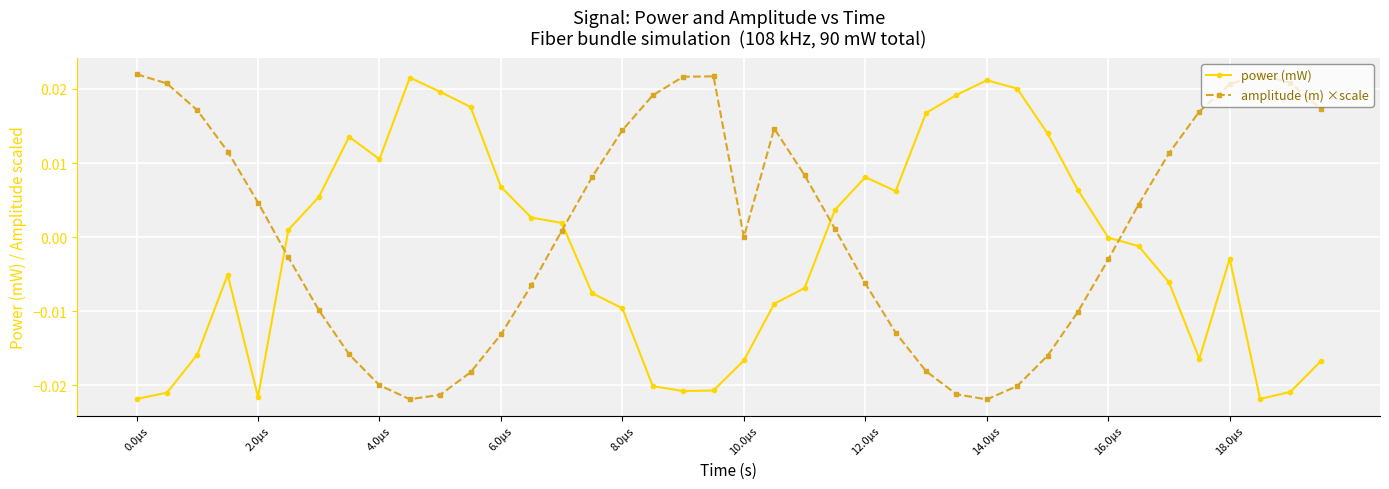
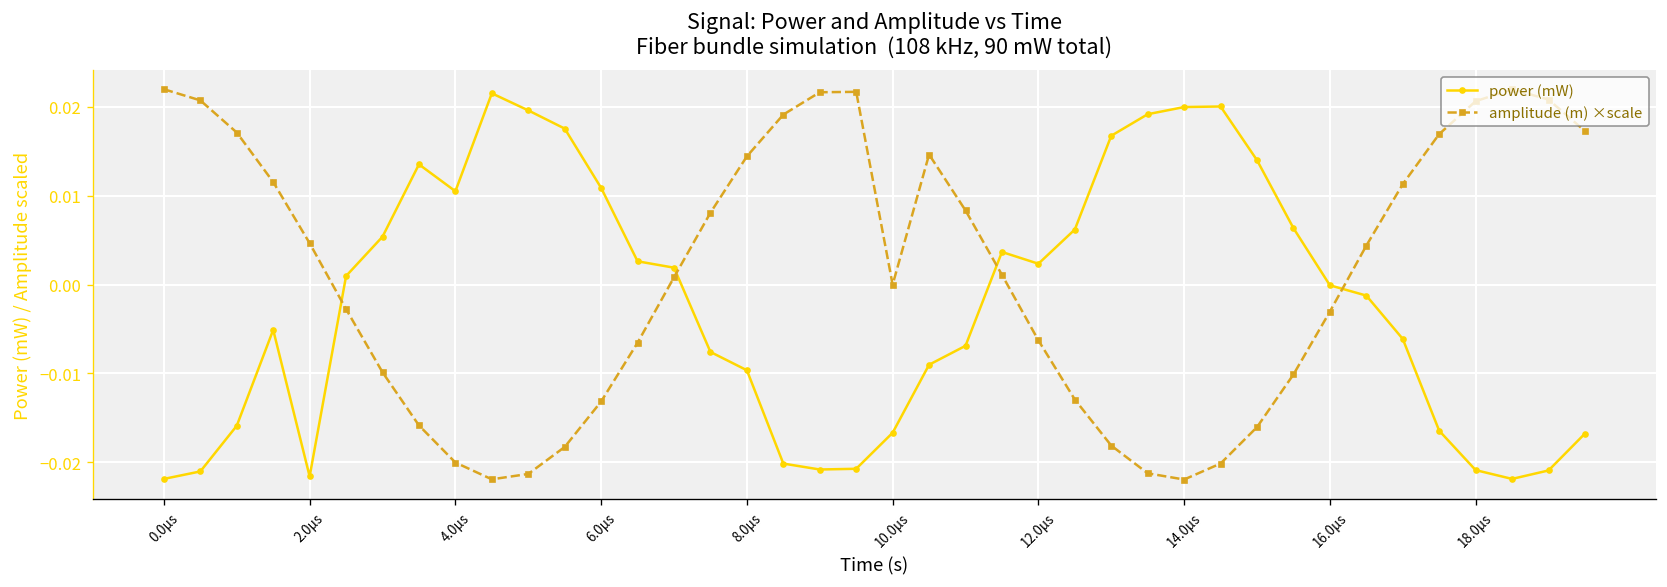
power (mW), 6.0µs: 0.007 -> 0.011
power (mW), 12.0µs: 0.008 -> 0.002
power (mW), 14.0µs: 0.021 -> 0.020
power (mW), 18.0µs: -0.003 -> -0.021
